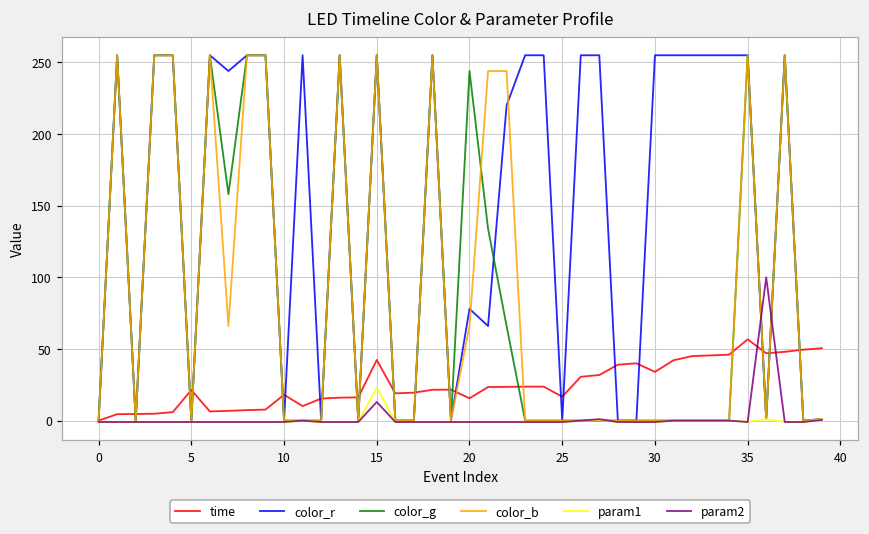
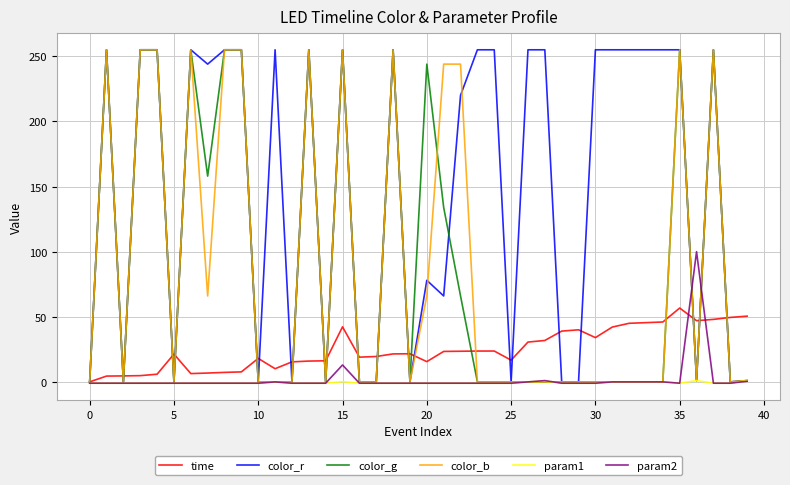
param1, 15: 23 -> 0
